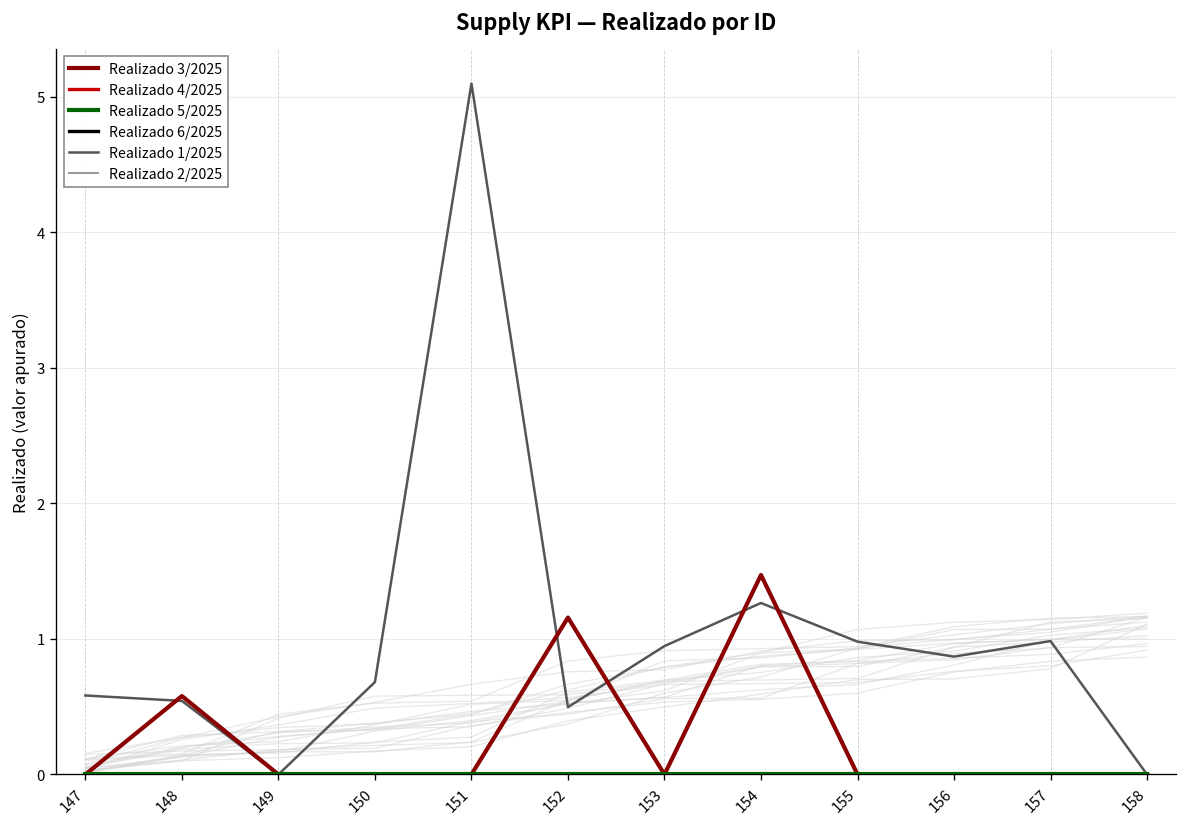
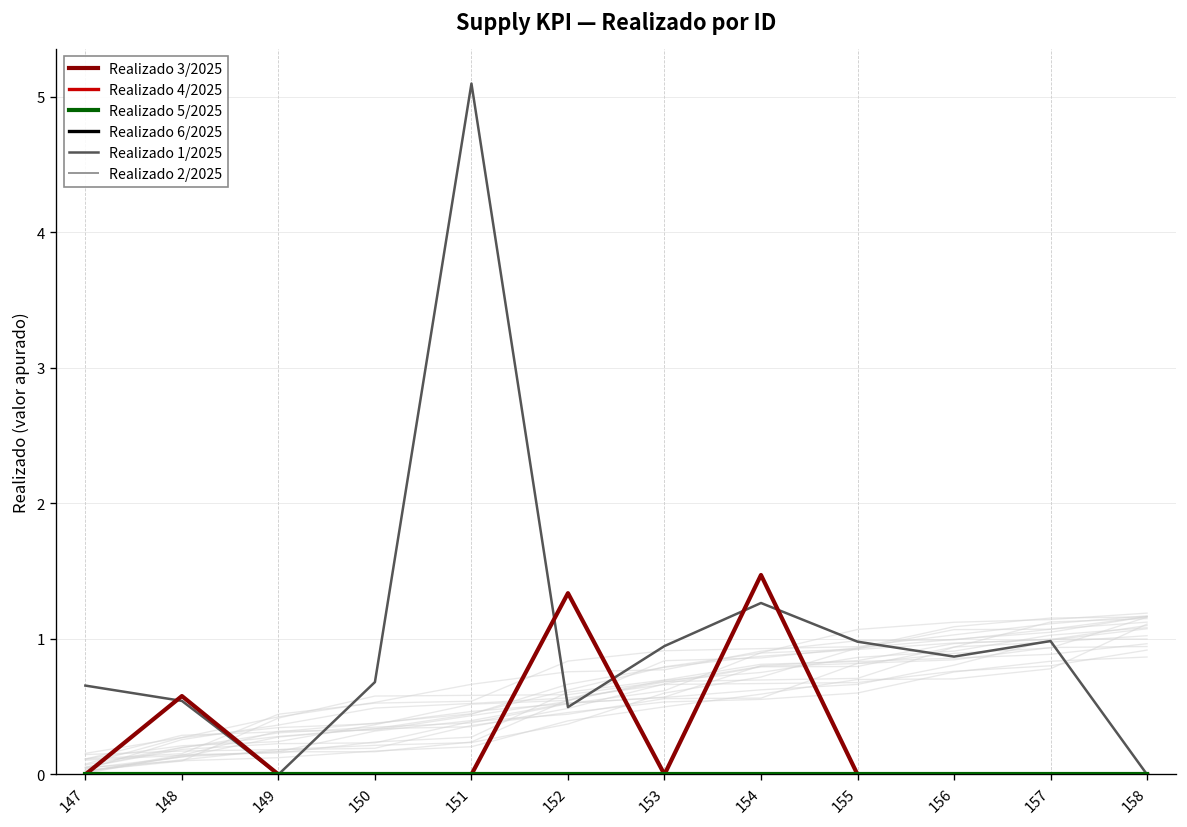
Realizado 1/2025, 147: 0.58 -> 0.66
Realizado 3/2025, 152: 1.16 -> 1.34
